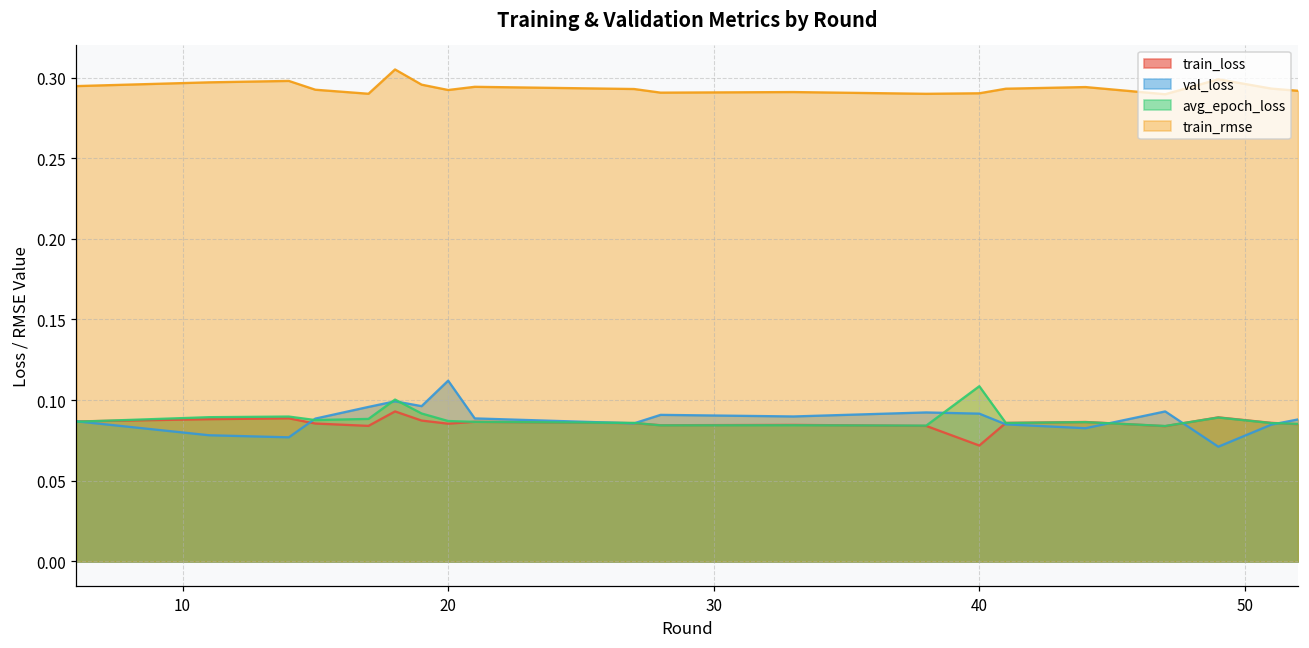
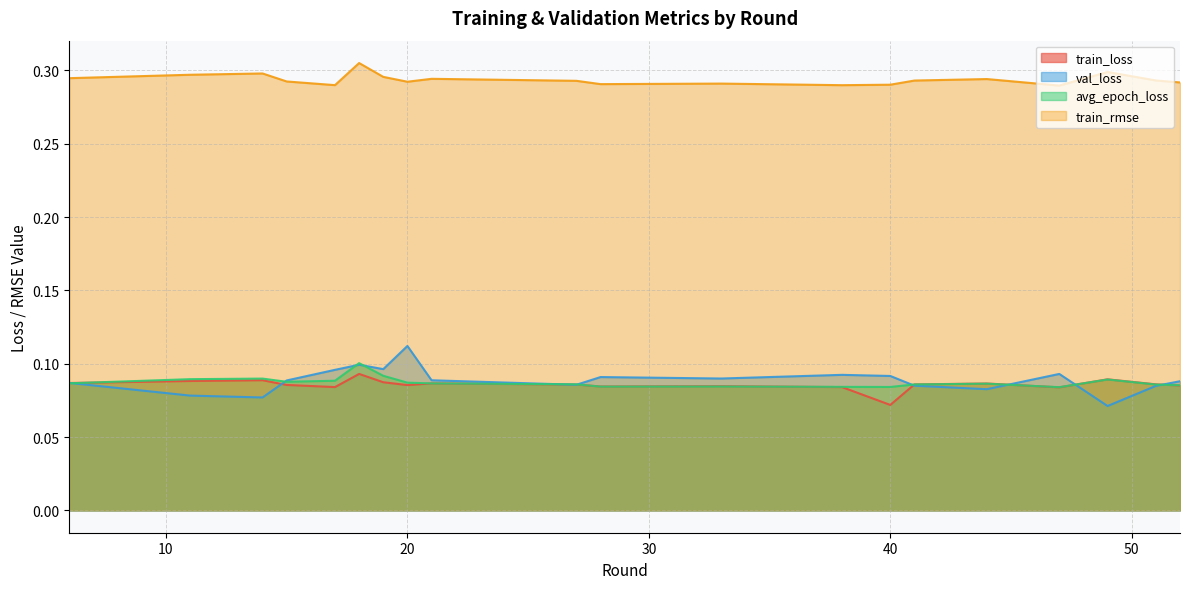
avg_epoch_loss, 40: 0.109 -> 0.084
